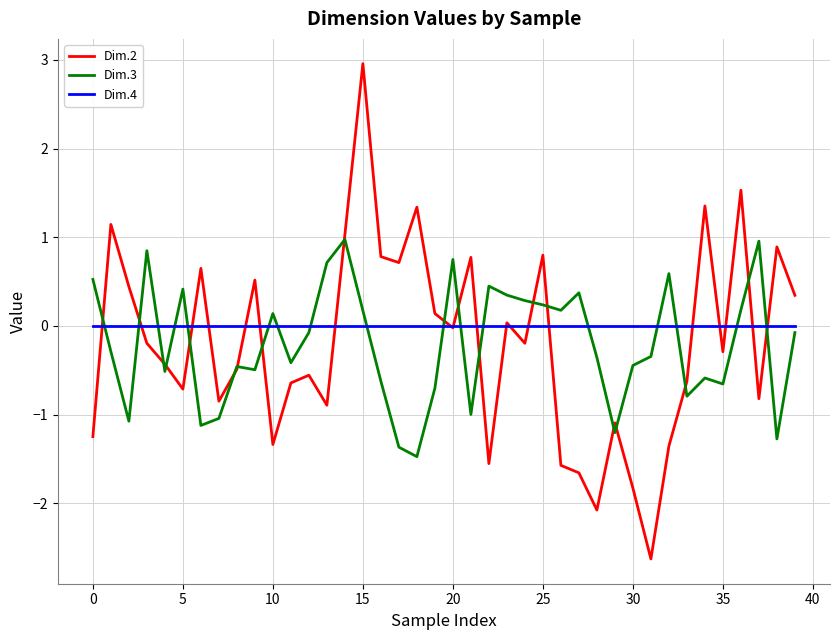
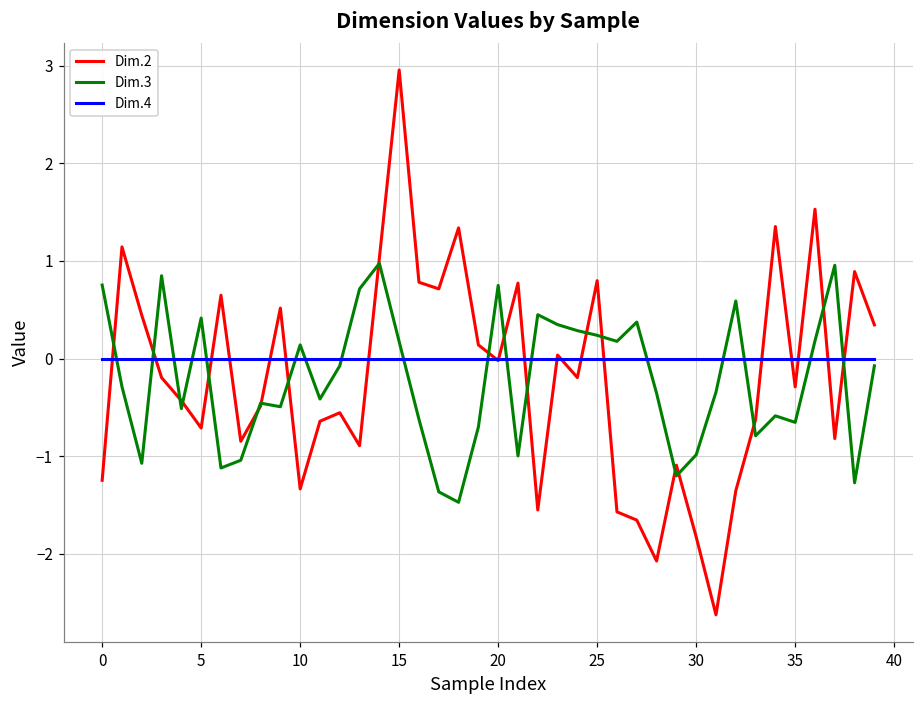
Dim.3, 0: 0.5 -> 0.8
Dim.3, 30: -0.4 -> -1.0
